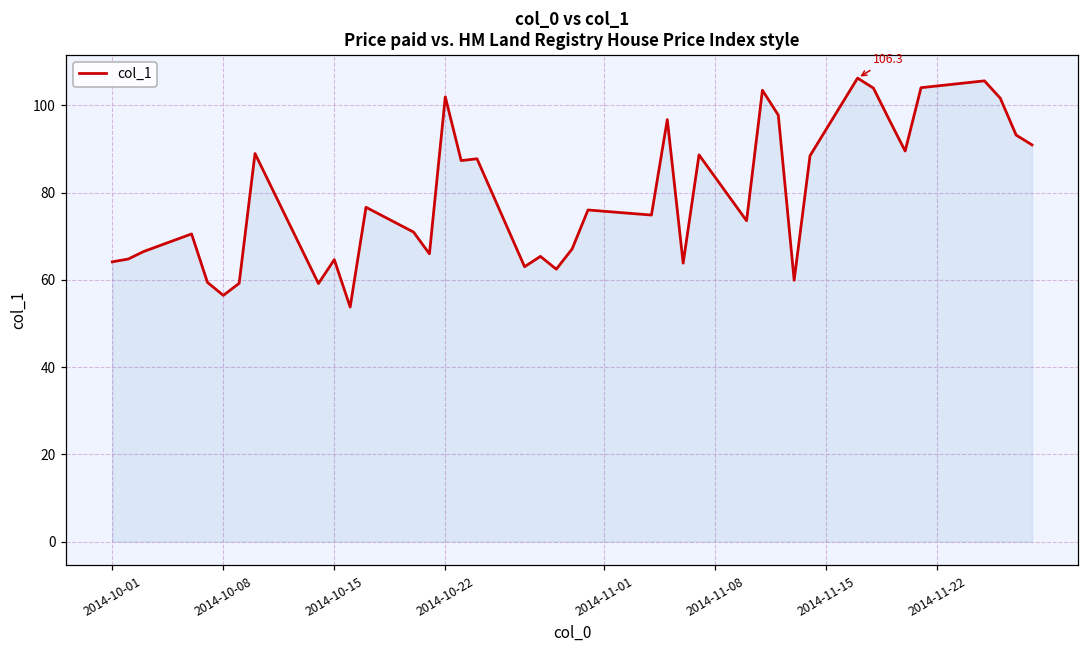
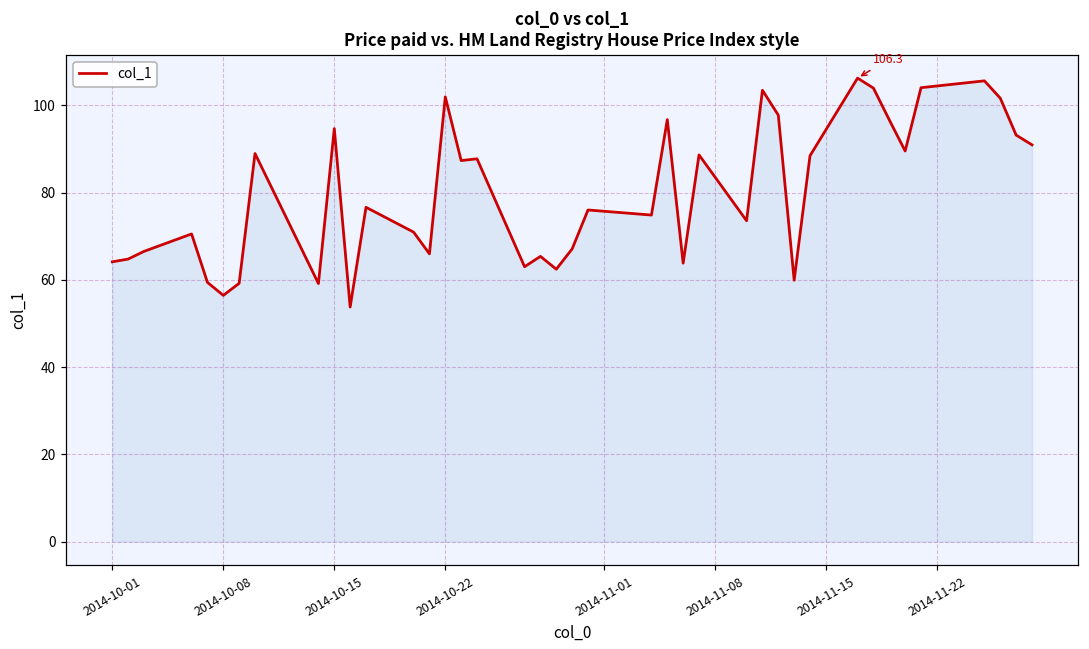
2014-10-15: 65 -> 95
